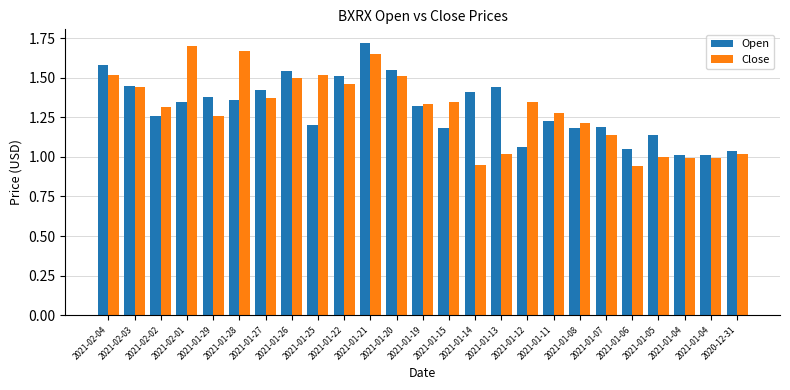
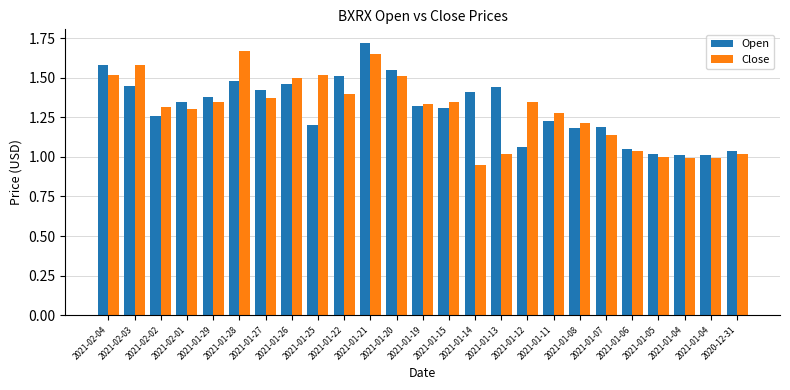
Close, 2021-02-03: 1.44 -> 1.58
Close, 2021-02-01: 1.7 -> 1.3
Close, 2021-01-29: 1.26 -> 1.35
Open, 2021-01-28: 1.36 -> 1.48
Open, 2021-01-26: 1.54 -> 1.46
Close, 2021-01-22: 1.46 -> 1.40
Open, 2021-01-15: 1.18 -> 1.31
Close, 2021-01-06: 0.94 -> 1.04
Open, 2021-01-05: 1.14 -> 1.02
